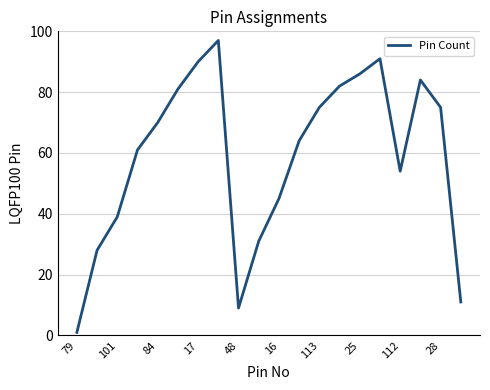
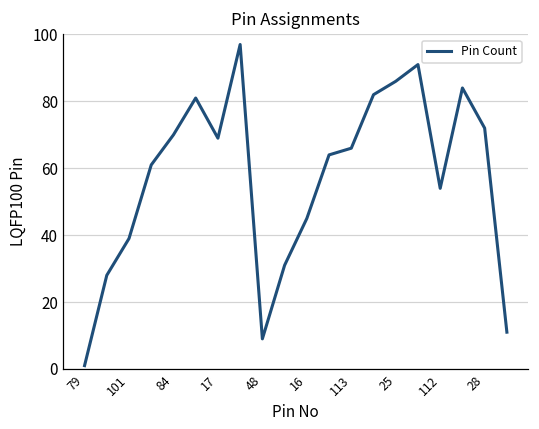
17: 90 -> 69
113: 75 -> 66
28: 75 -> 72
